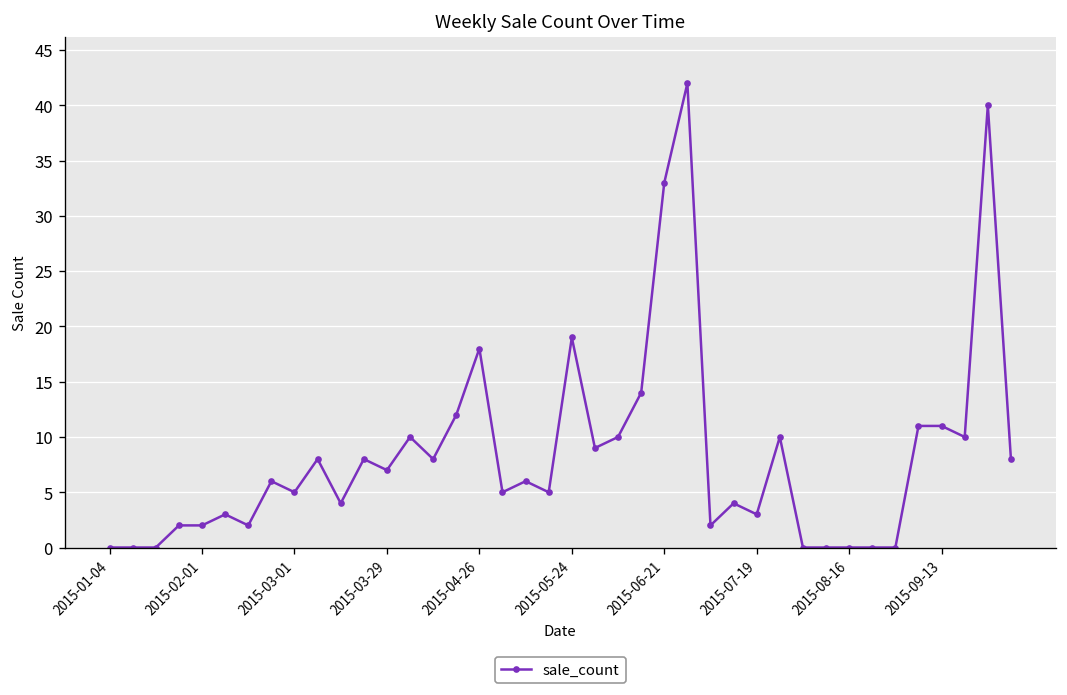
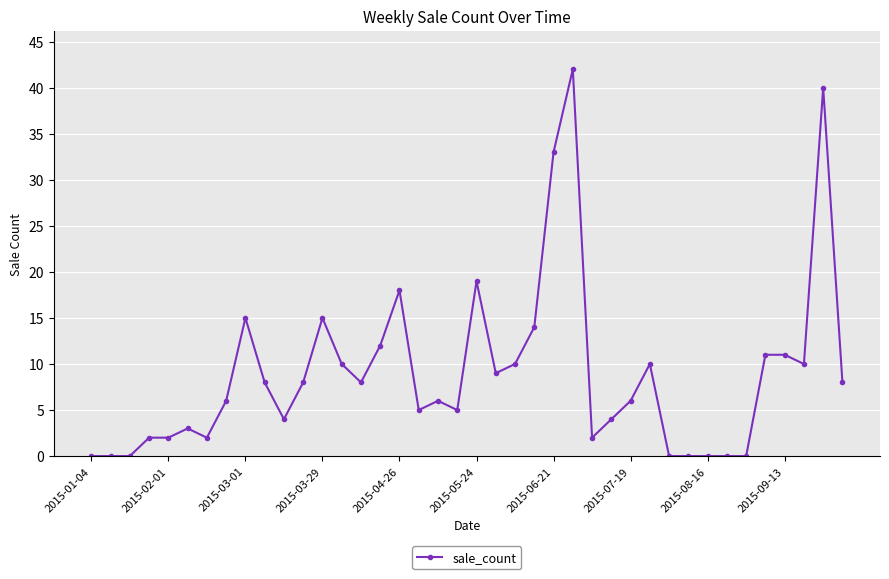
2015-03-01: 5 -> 15
2015-03-29: 7 -> 15
2015-07-19: 3 -> 6
